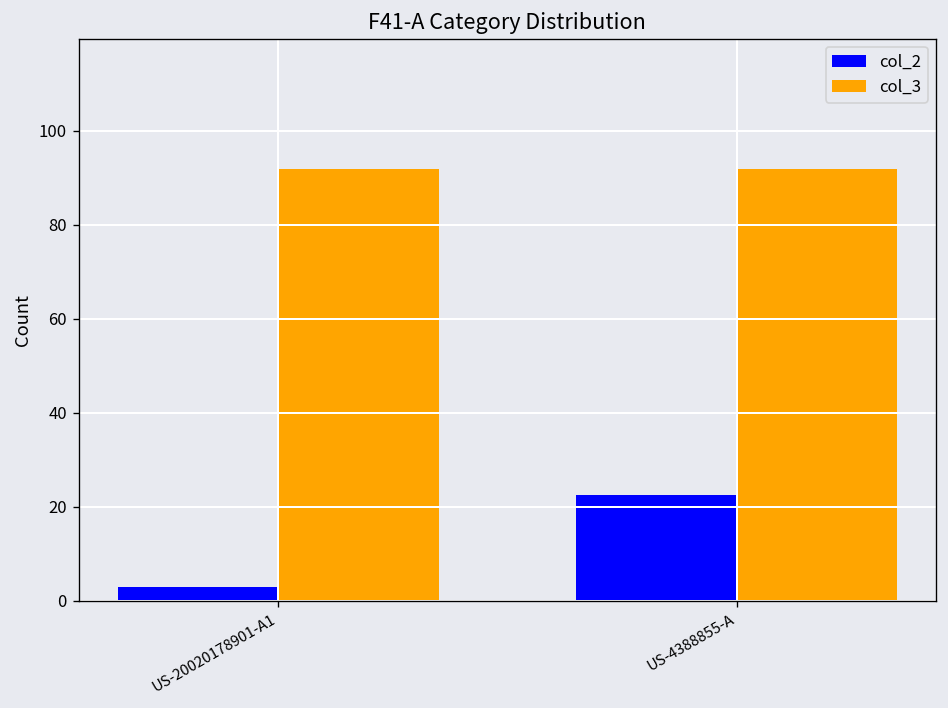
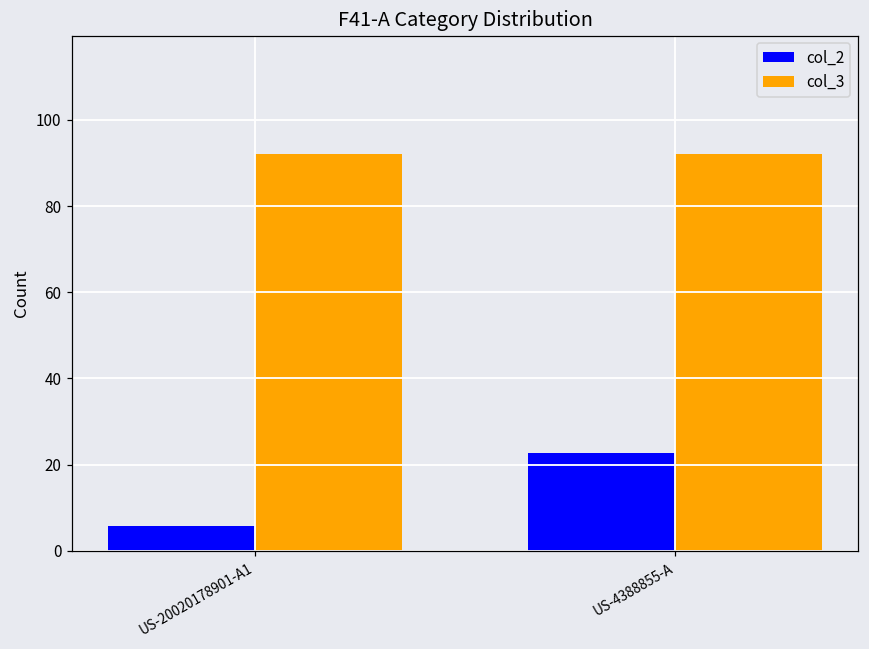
col_2, US-20020178901-A1: 3 -> 6
